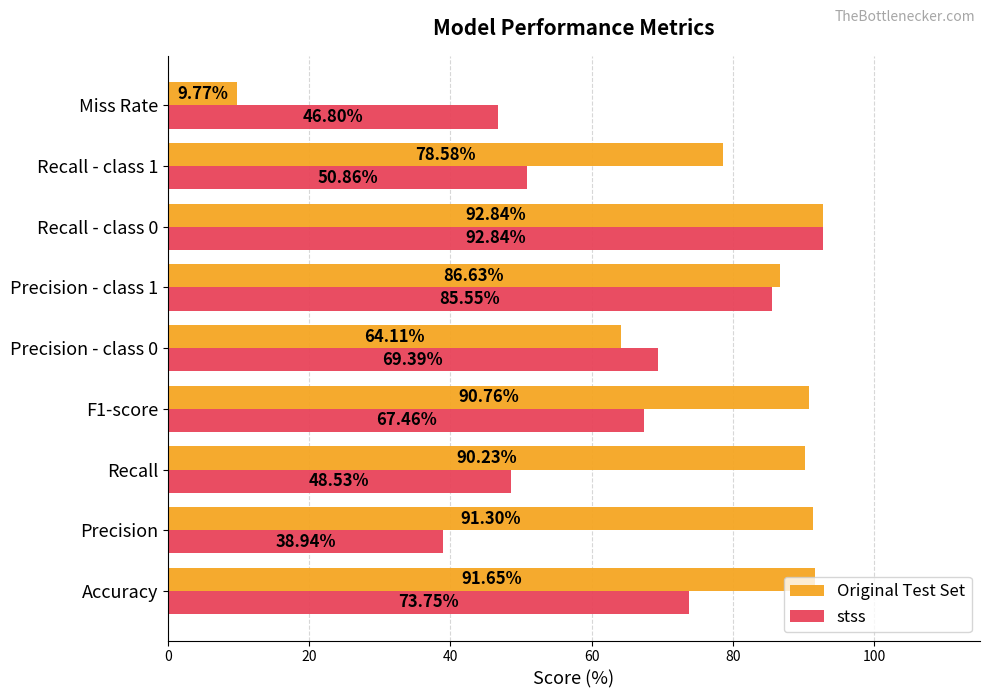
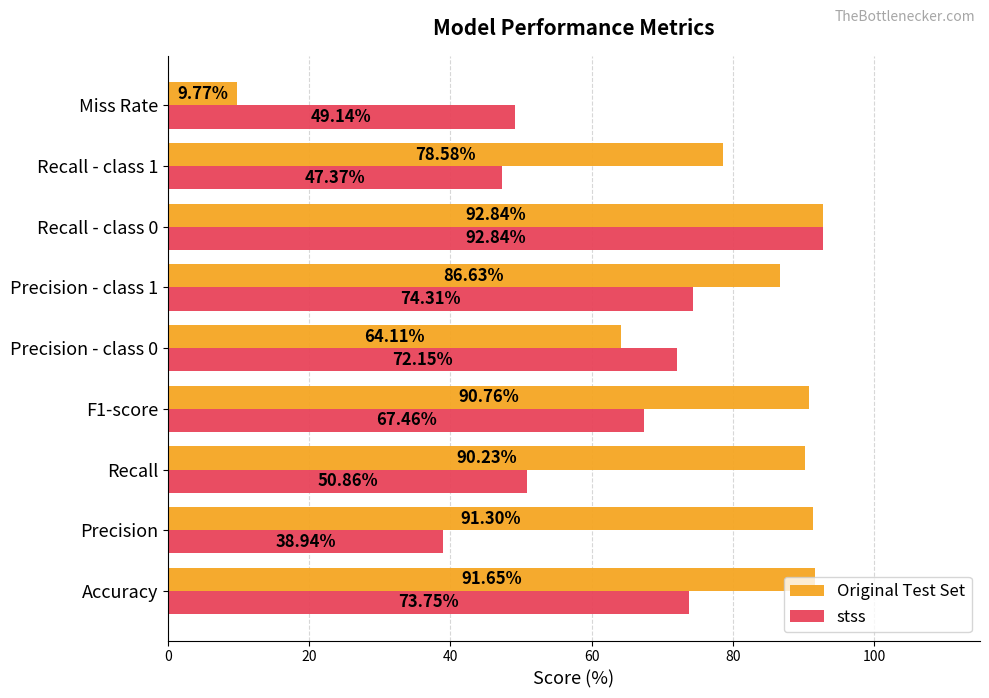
stss, Miss Rate: 46.80% -> 49.14%
stss, Recall - class 1: 50.86% -> 47.37%
stss, Precision - class 1: 85.55% -> 74.31%
stss, Precision - class 0: 69.39% -> 72.15%
stss, Recall: 48.53% -> 50.86%
